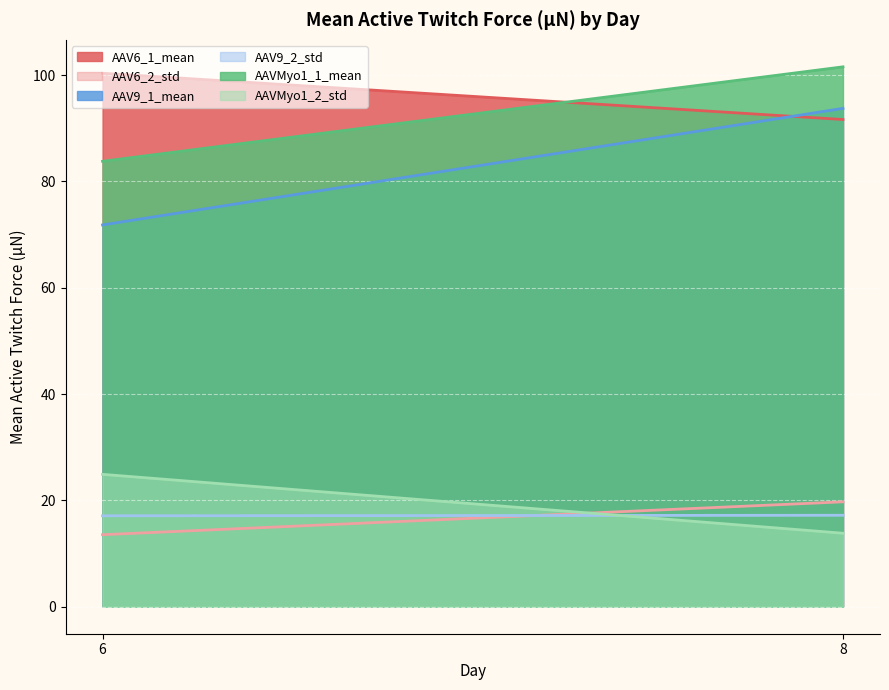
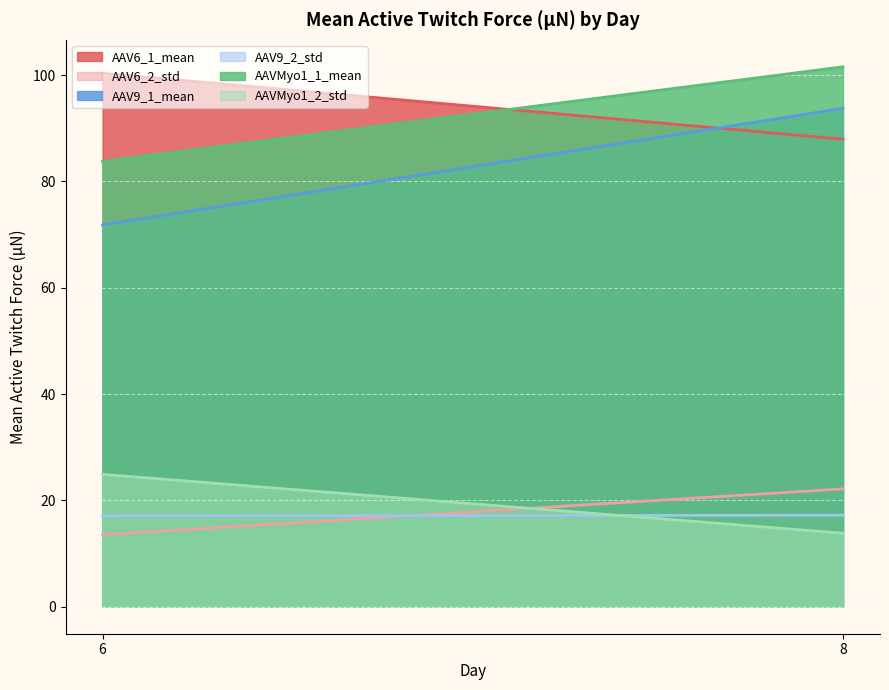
AAV6_1_mean, 8: 92 -> 88
AAV6_2_std, 8: 20 -> 22
